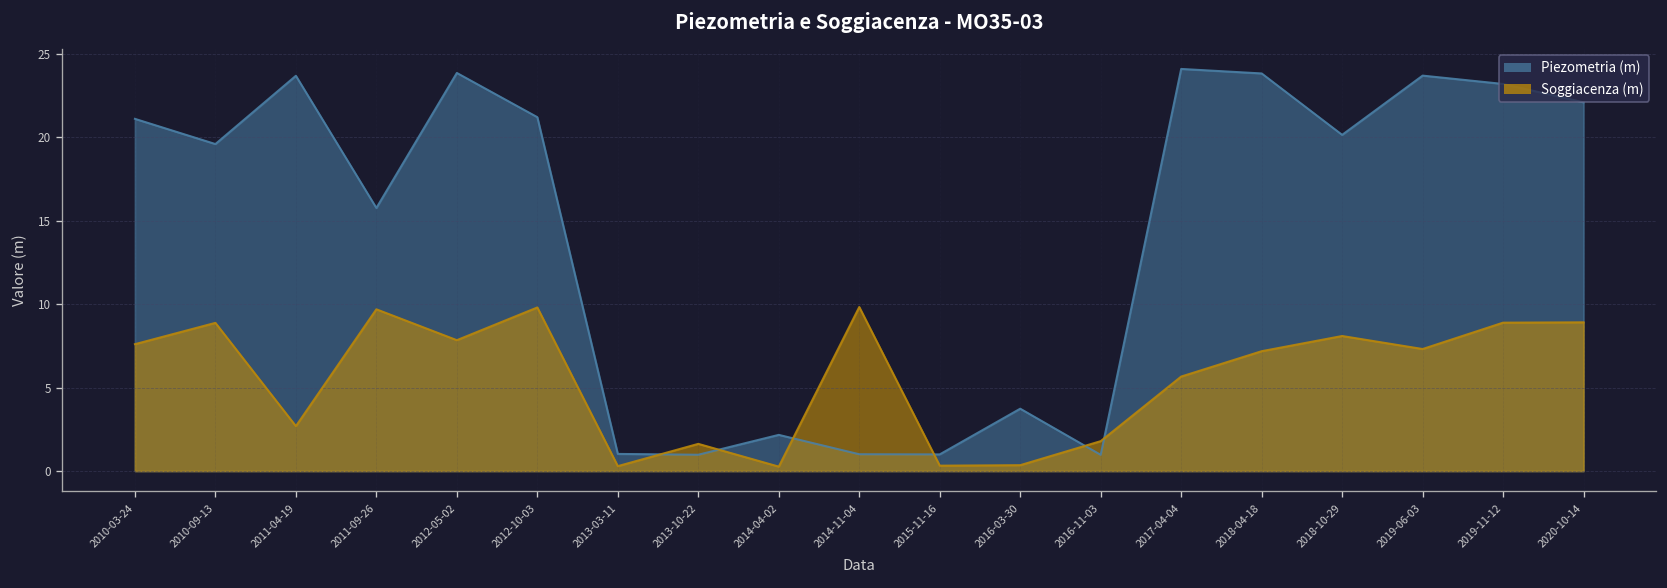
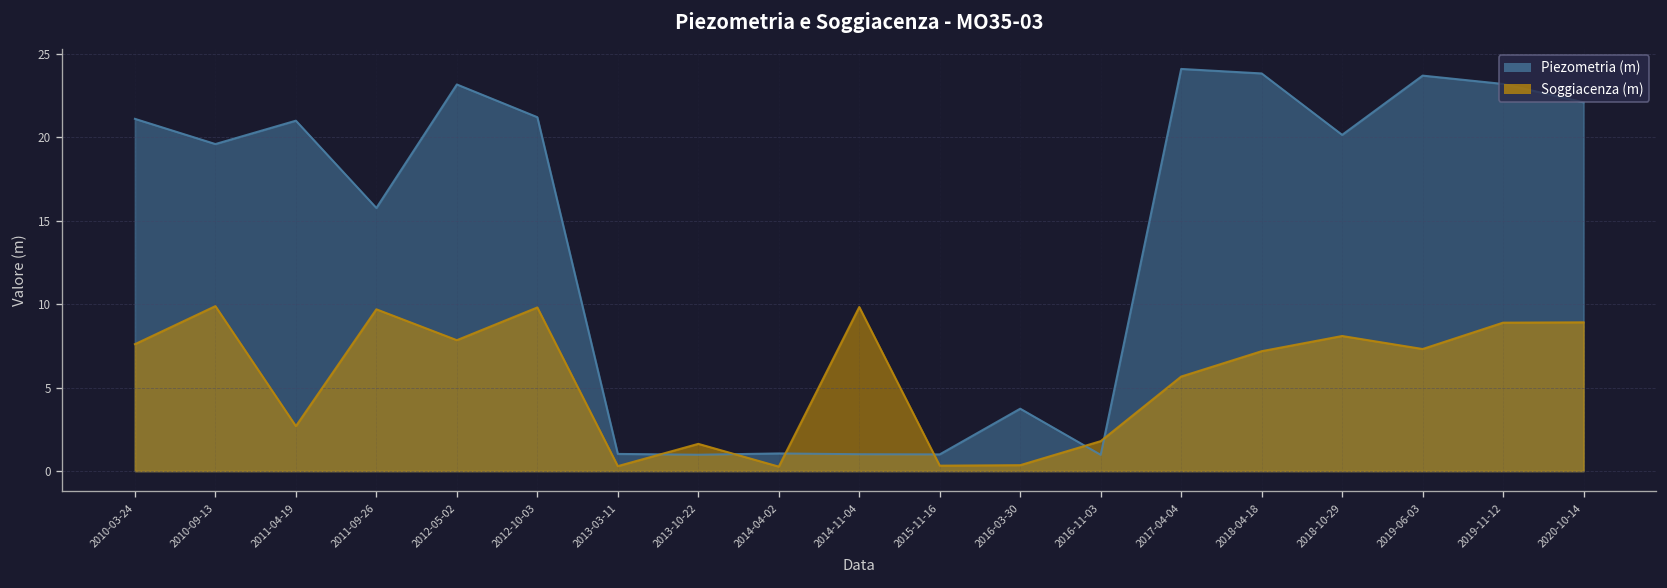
Soggiacenza (m), 2010-09-13: 8.9 -> 9.9
Piezometria (m), 2011-04-19: 23.7 -> 21.0
Piezometria (m), 2012-05-02: 23.9 -> 23.2
Piezometria (m), 2014-04-02: 2.2 -> 1.1
